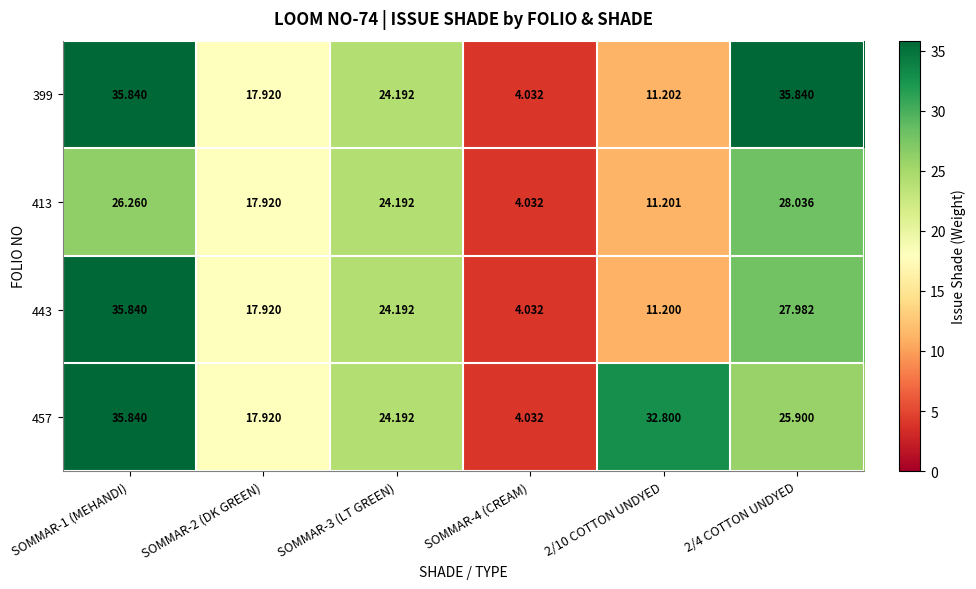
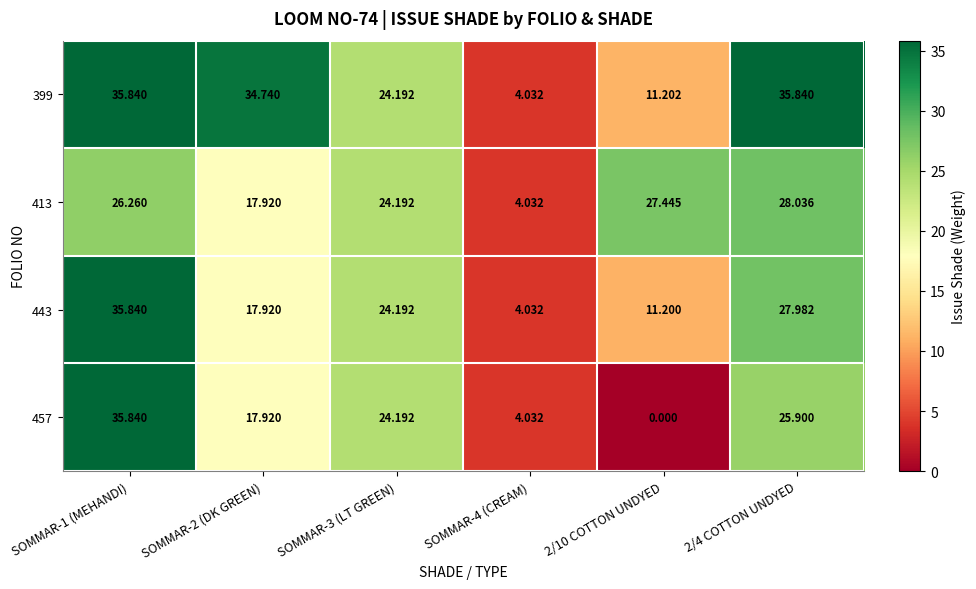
399, SOMMAR-2 (DK GREEN): 17.920 -> 34.740
413, 2/10 COTTON UNDYED: 11.201 -> 27.445
457, 2/10 COTTON UNDYED: 32.800 -> 0.000
